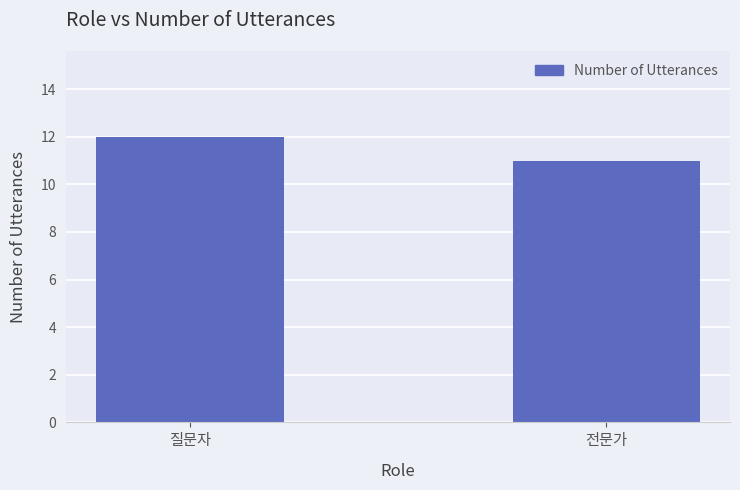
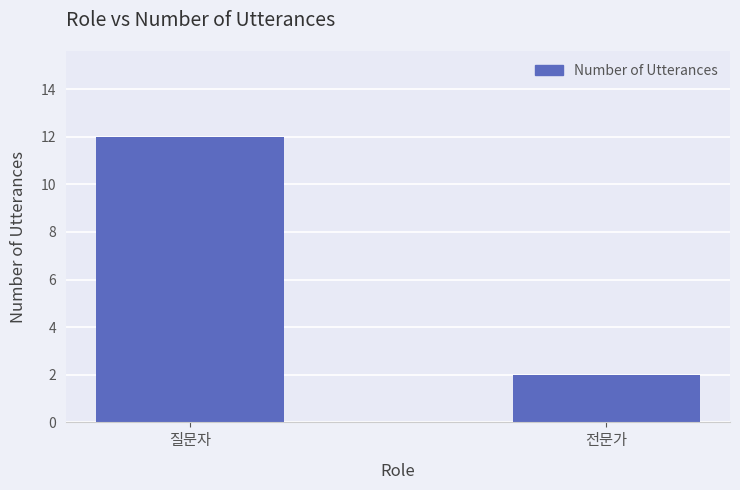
전문가: 11 -> 2
